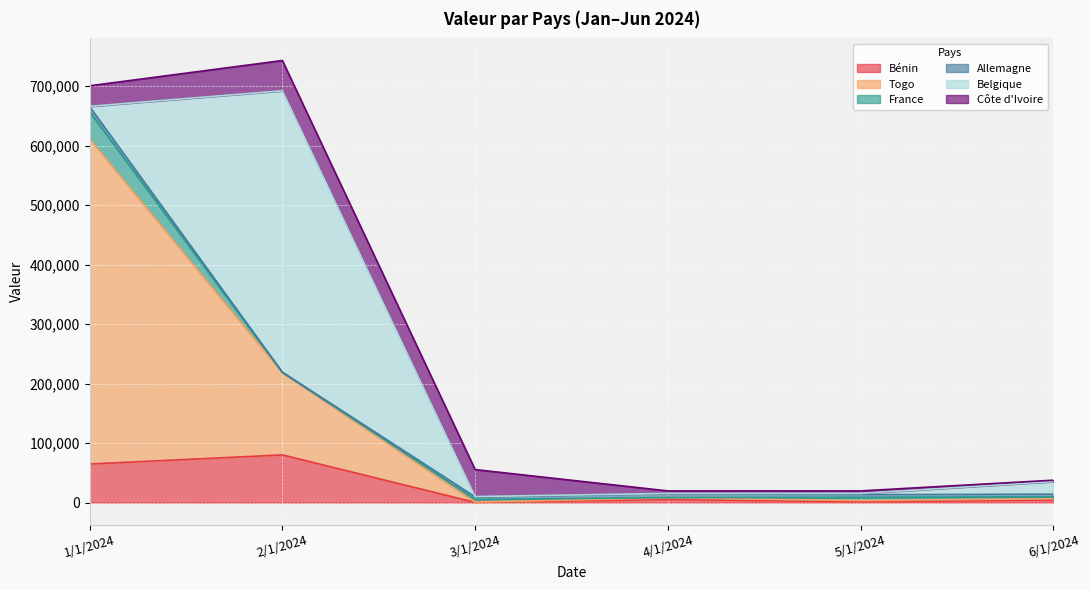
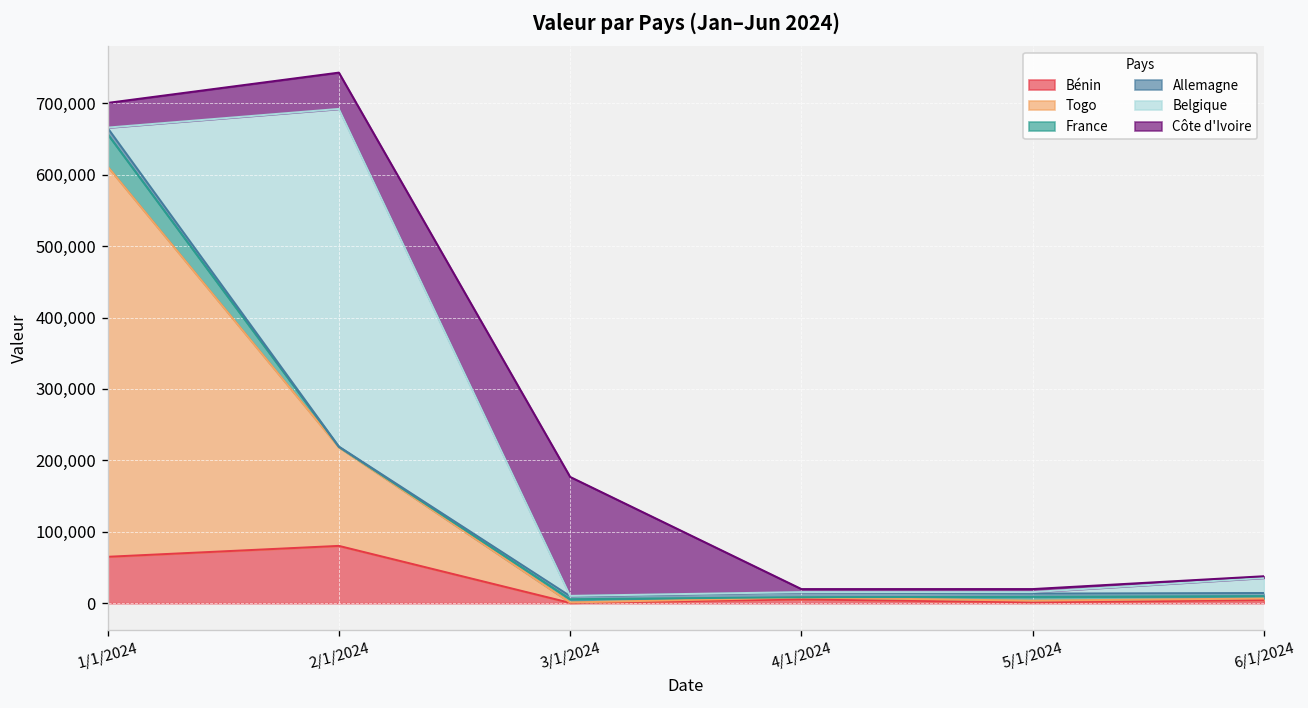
Côte d'Ivoire, 3/1/2024: 50,000 -> 170,000
